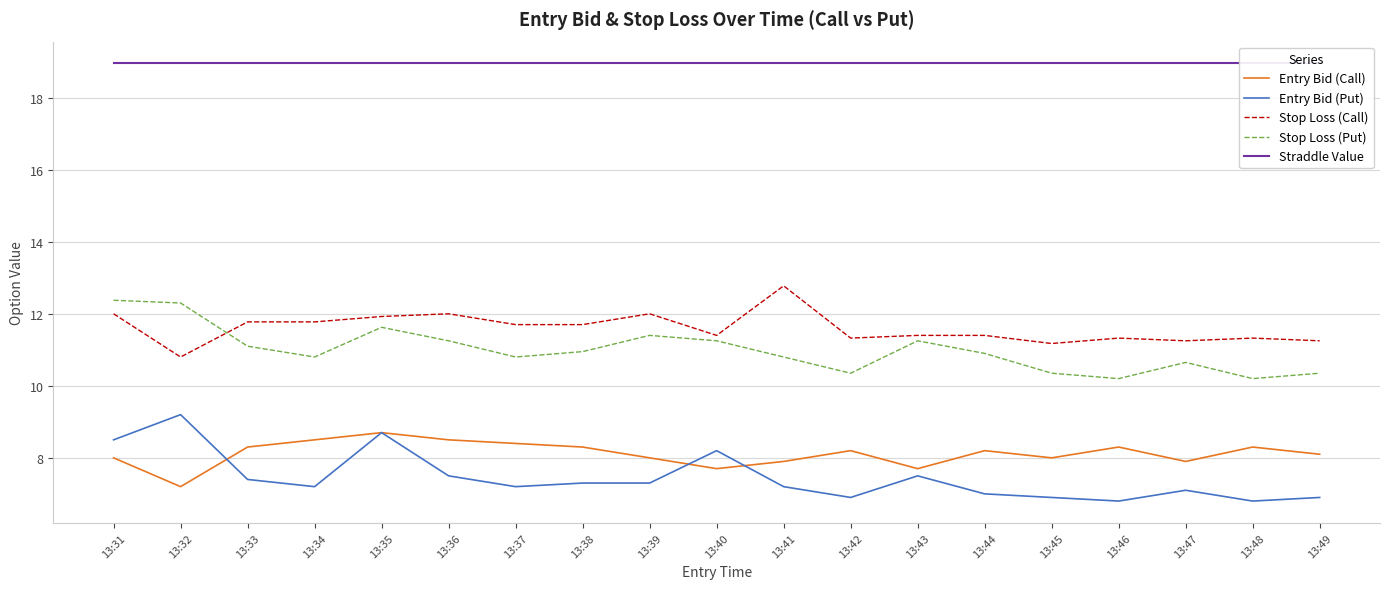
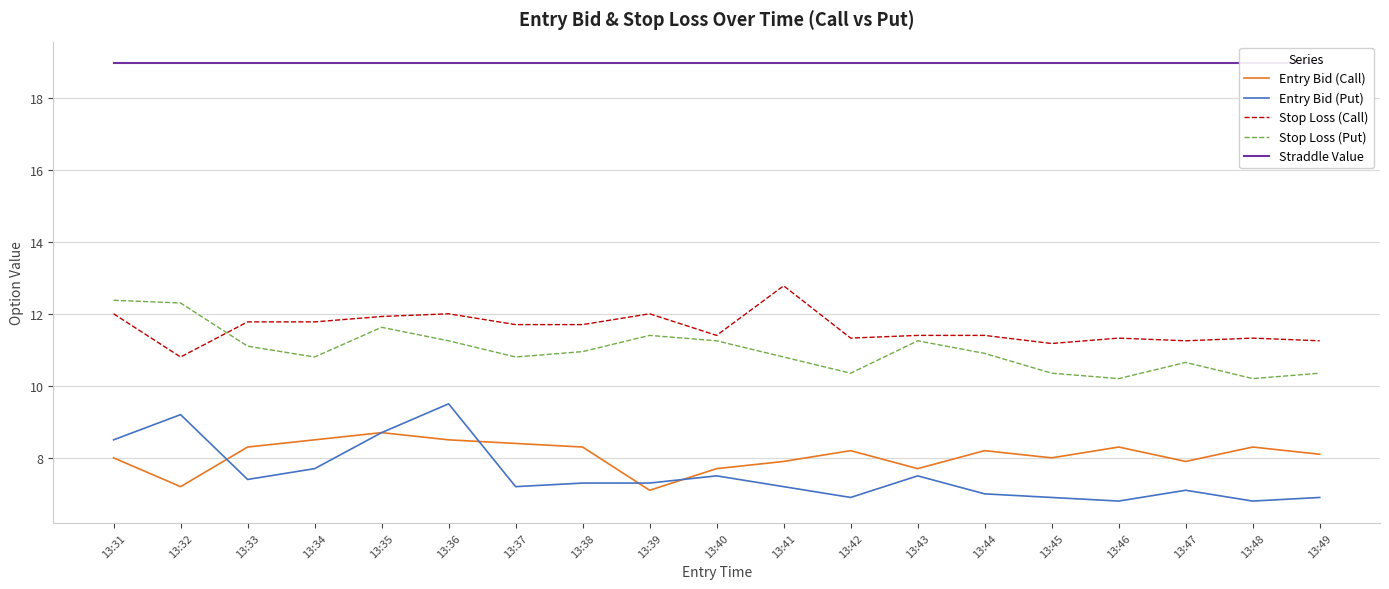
Entry Bid (Put), 13:34: 7.2 -> 7.7
Entry Bid (Put), 13:36: 7.5 -> 9.5
Entry Bid (Call), 13:39: 8.0 -> 7.1
Entry Bid (Put), 13:40: 8.2 -> 7.5
